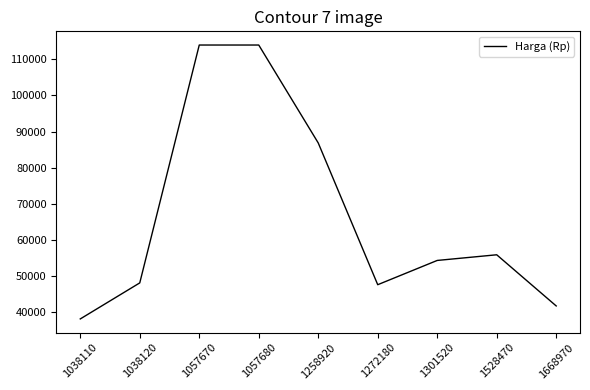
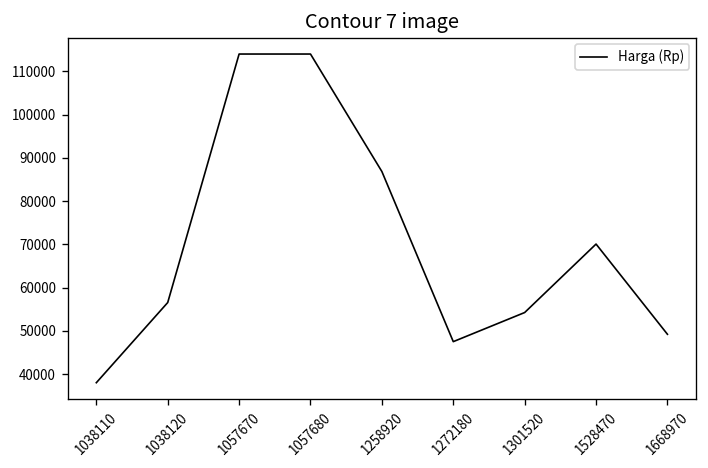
1038120: 48000 -> 57000
1528470: 56000 -> 70000
1668970: 42000 -> 49000
